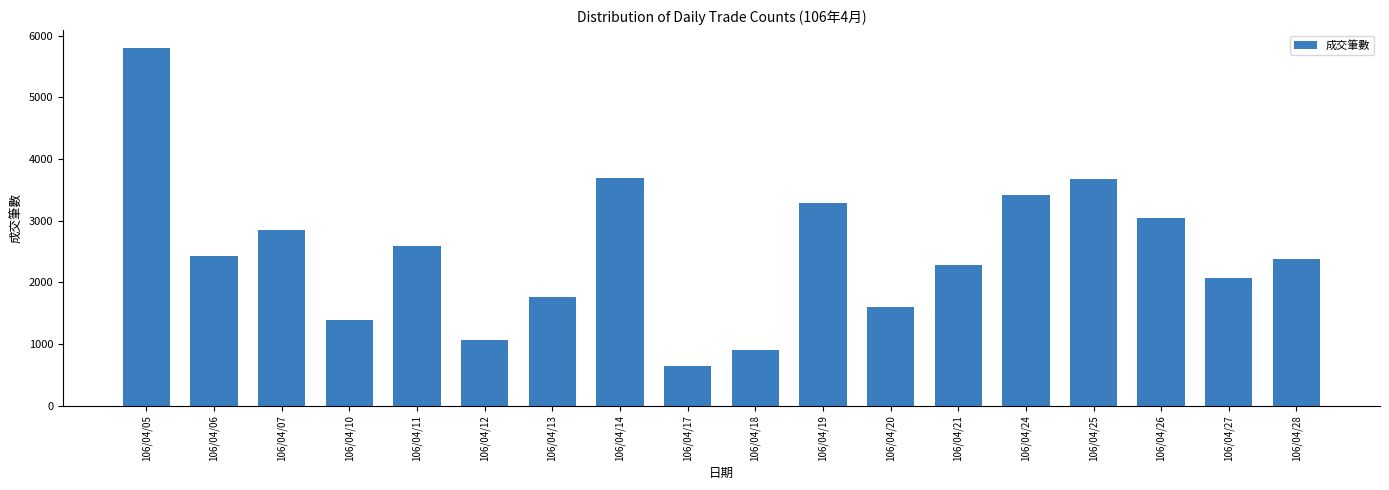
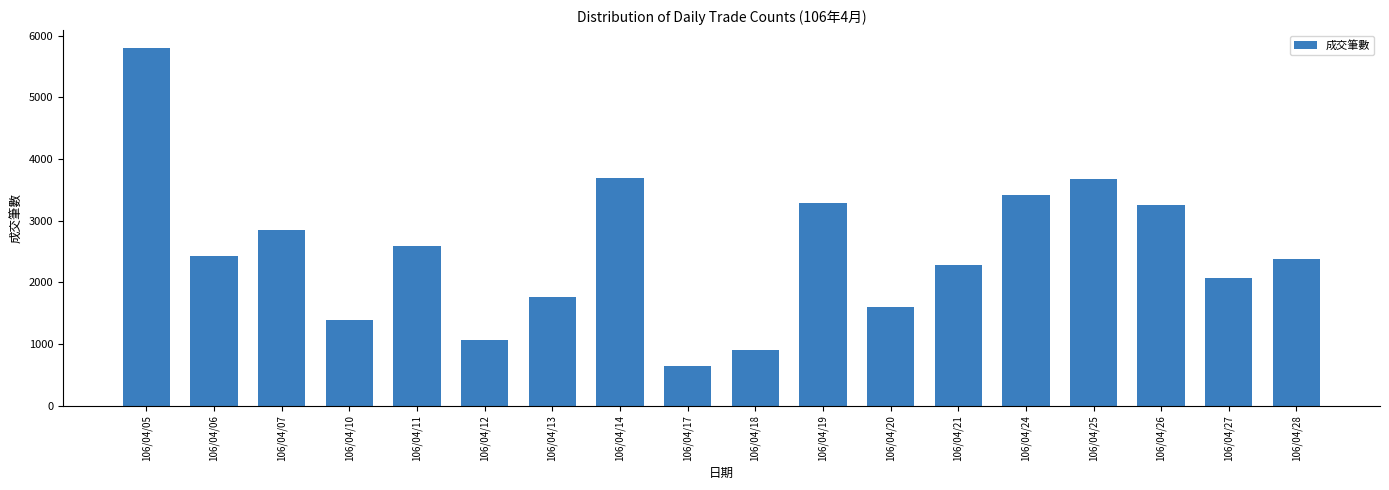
106/04/26: 3100 -> 3300
